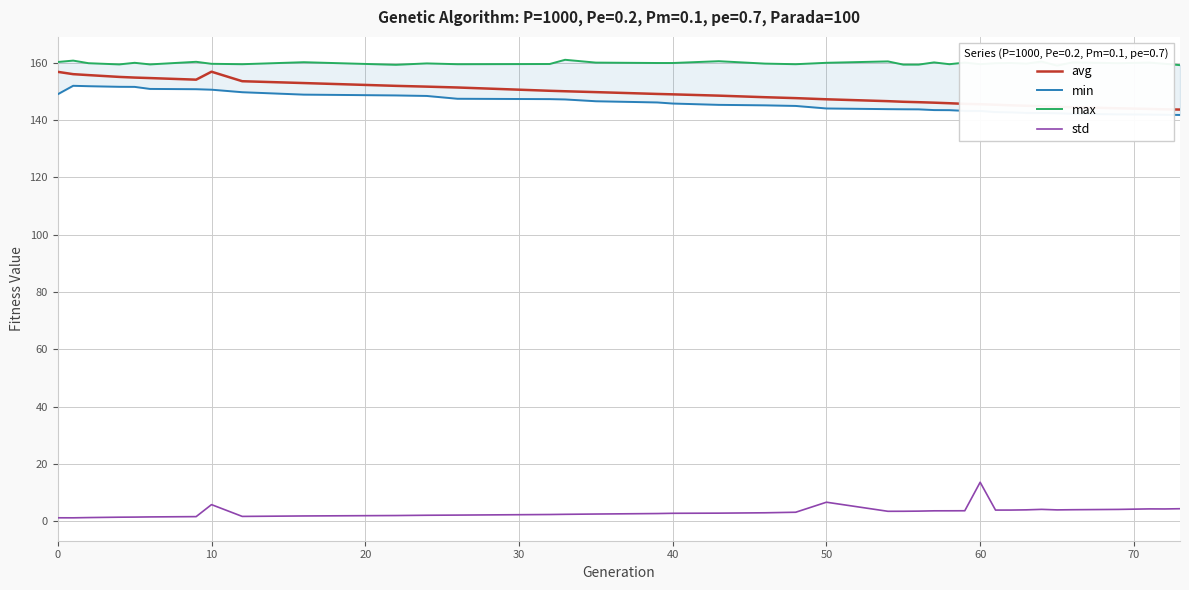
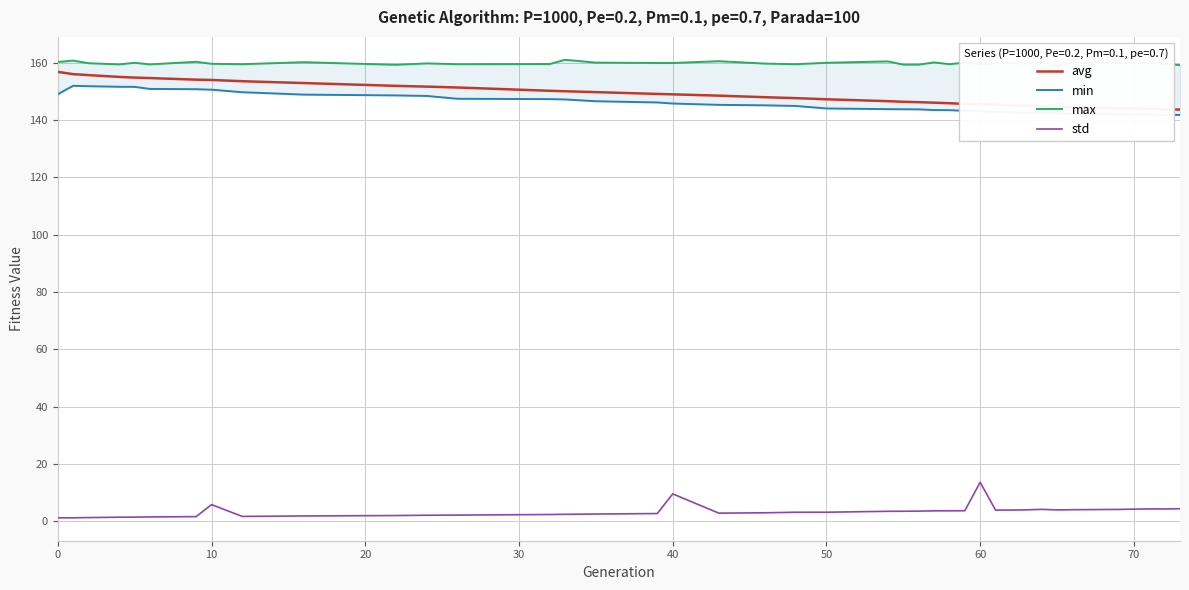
avg, 10: 157 -> 154
std, 40: 3 -> 10
std, 50: 7 -> 3
